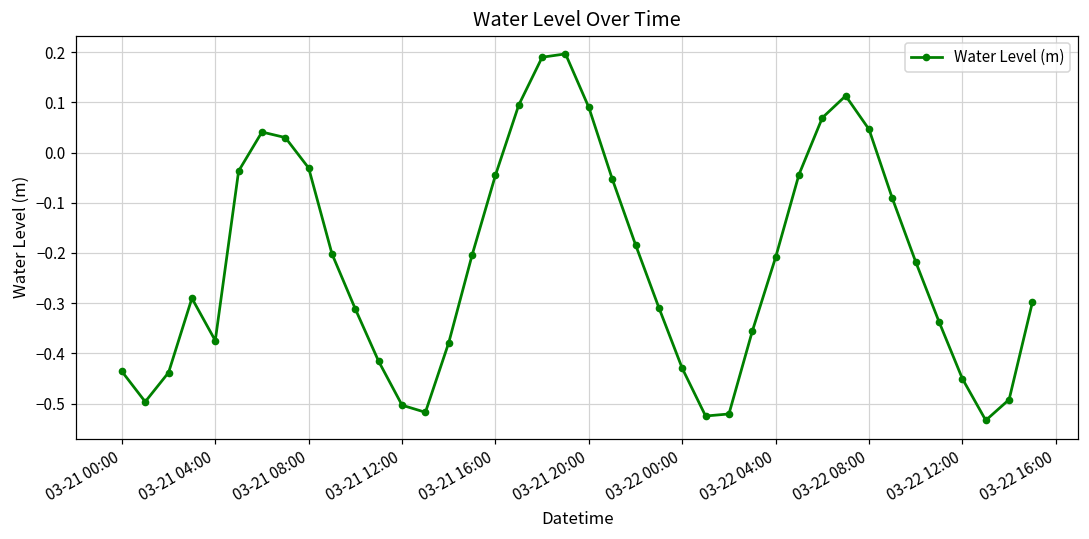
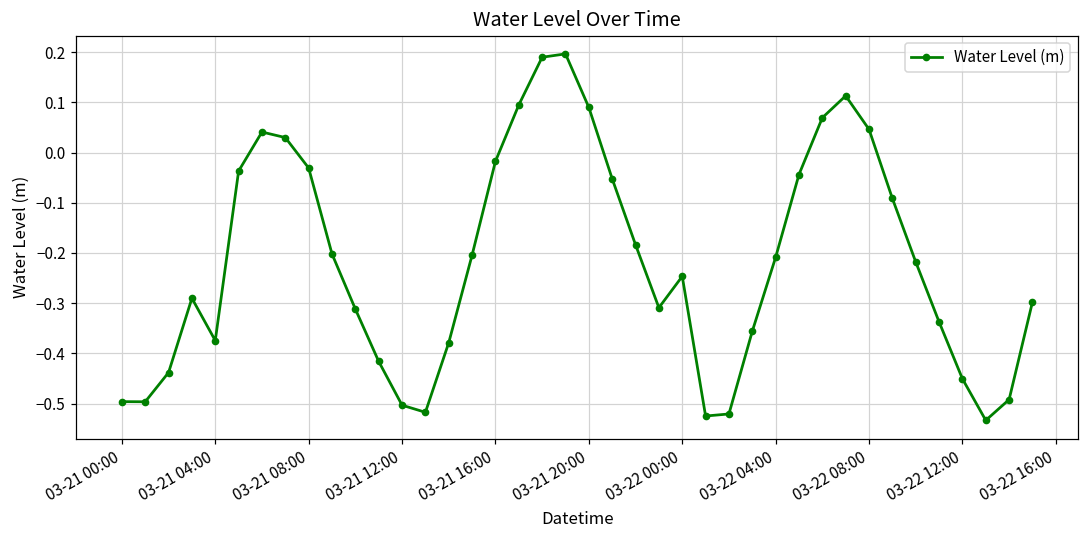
03-21 00:00: -0.44 -> -0.50
03-21 16:00: -0.05 -> -0.02
03-22 00:00: -0.43 -> -0.25
